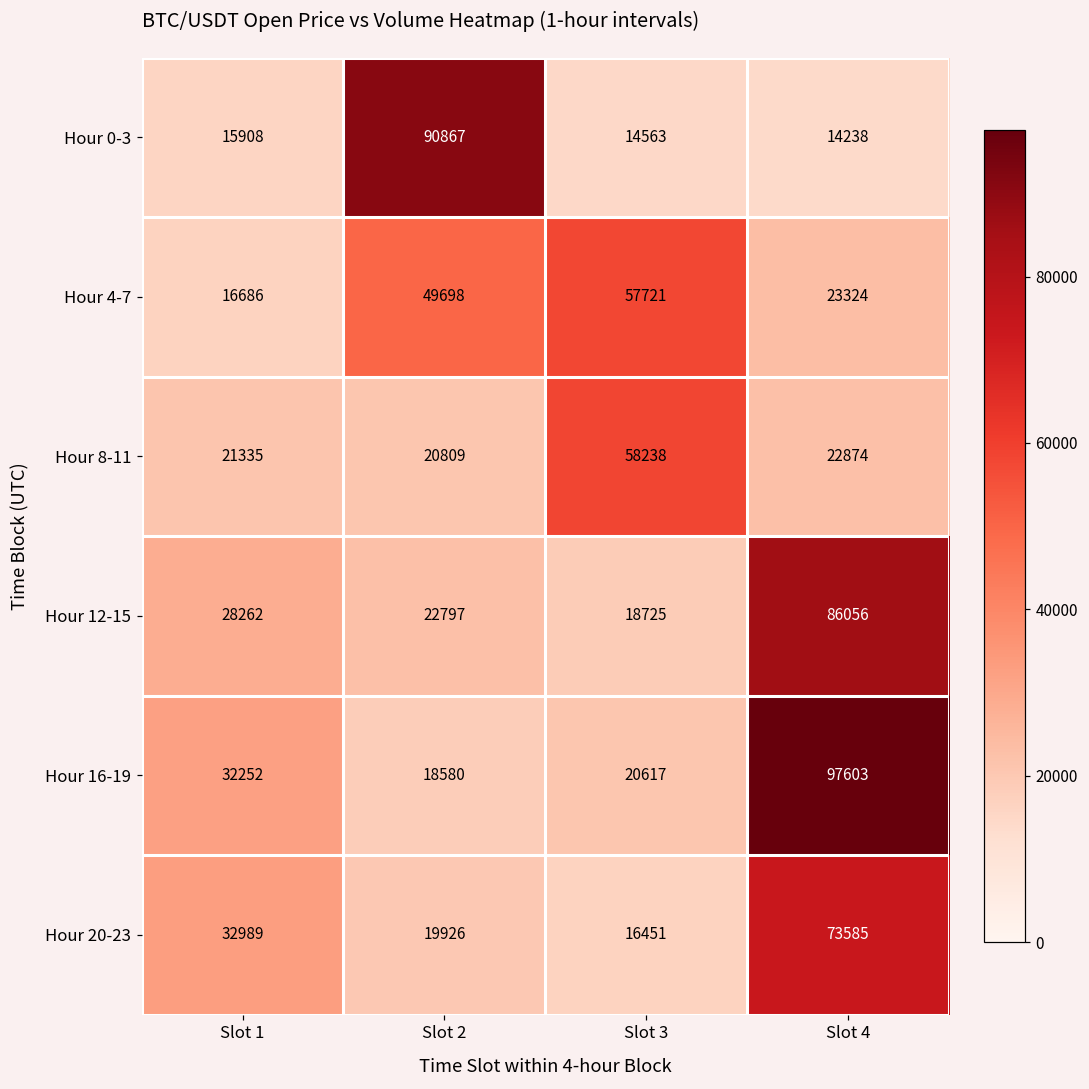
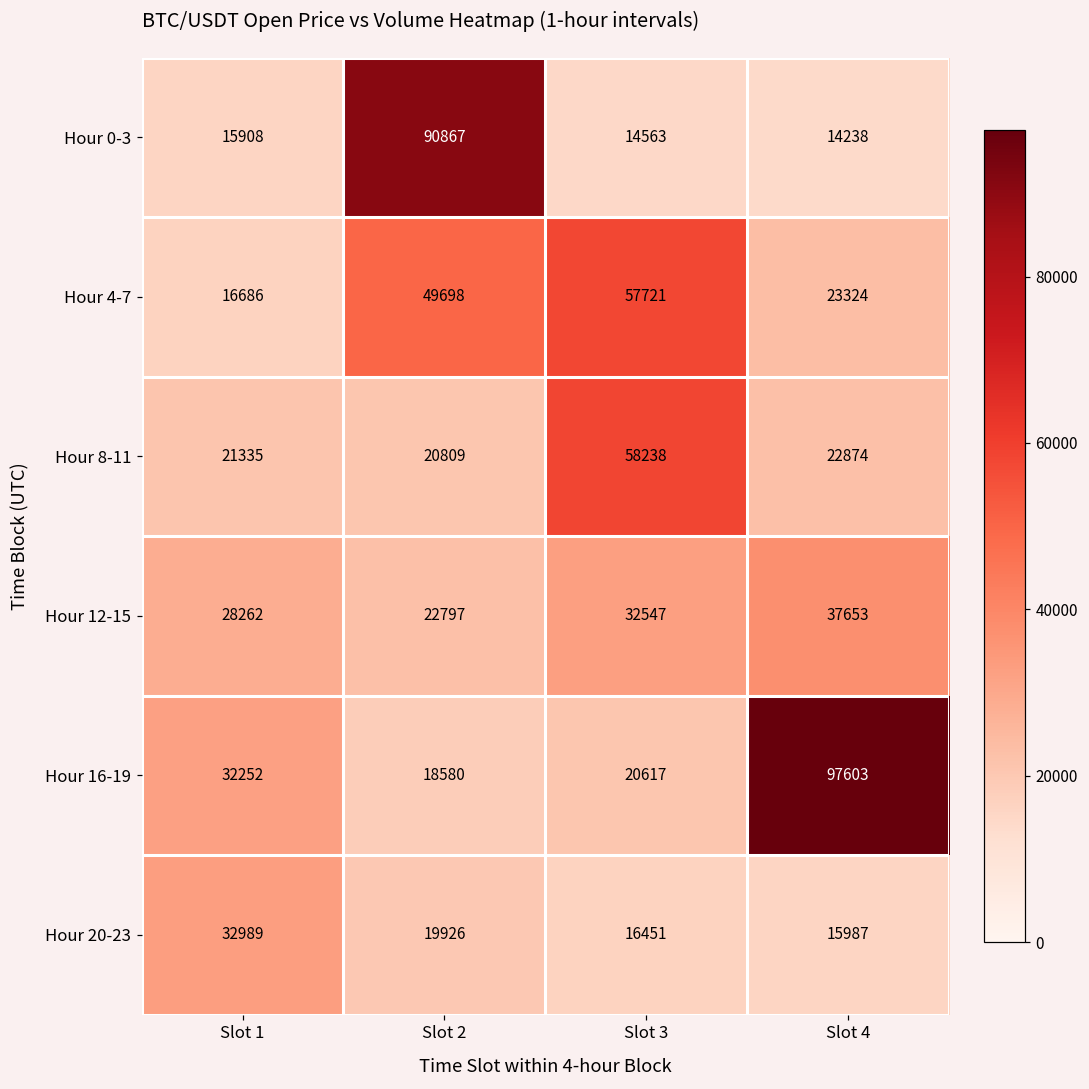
Hour 12-15, Slot 3: 18725 -> 32547
Hour 12-15, Slot 4: 86056 -> 37653
Hour 20-23, Slot 4: 73585 -> 15987
